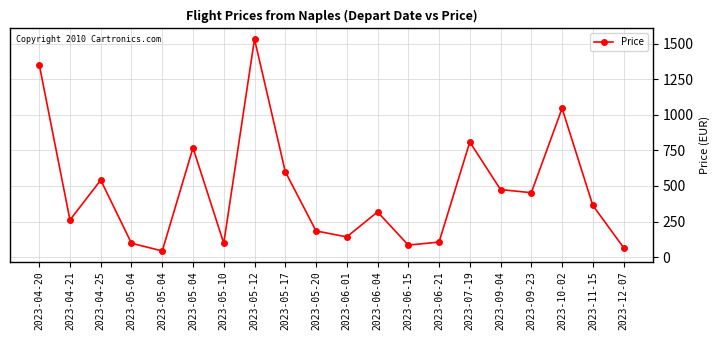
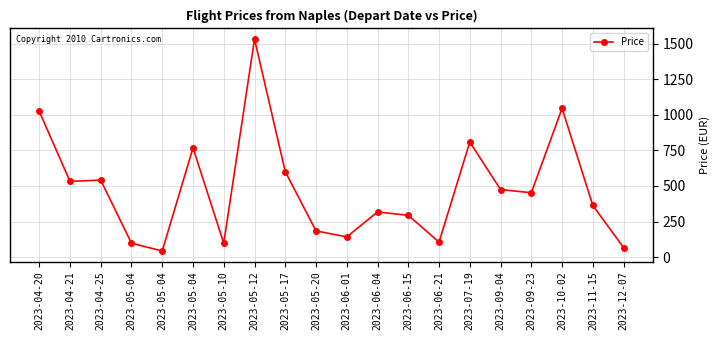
2023-04-20: 1350 -> 1020
2023-04-21: 260 -> 530
2023-06-15: 80 -> 290
